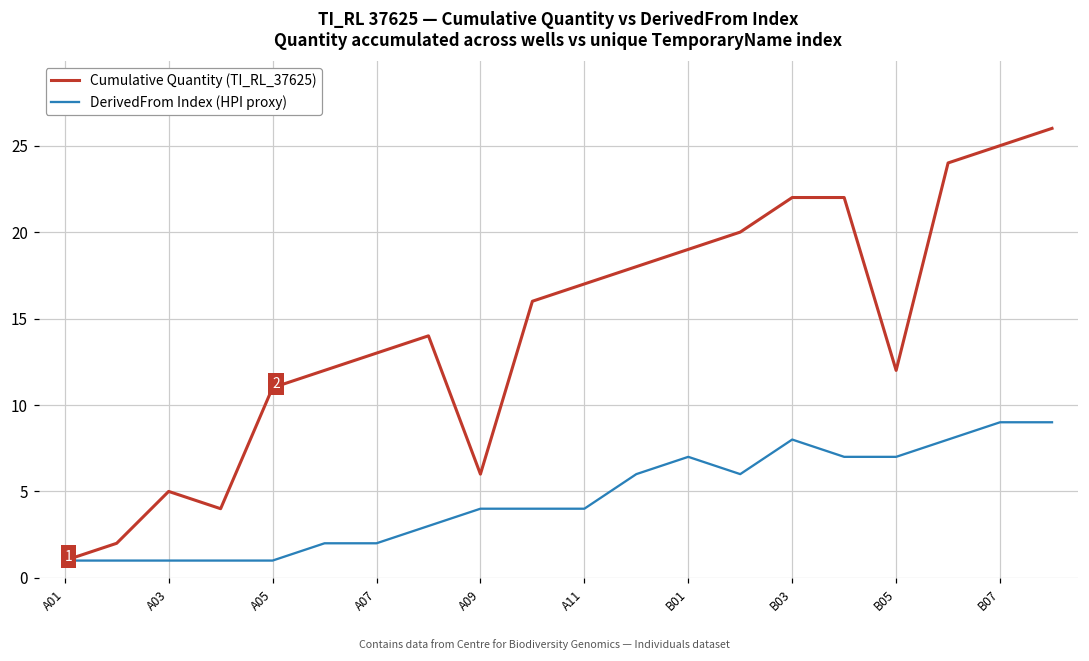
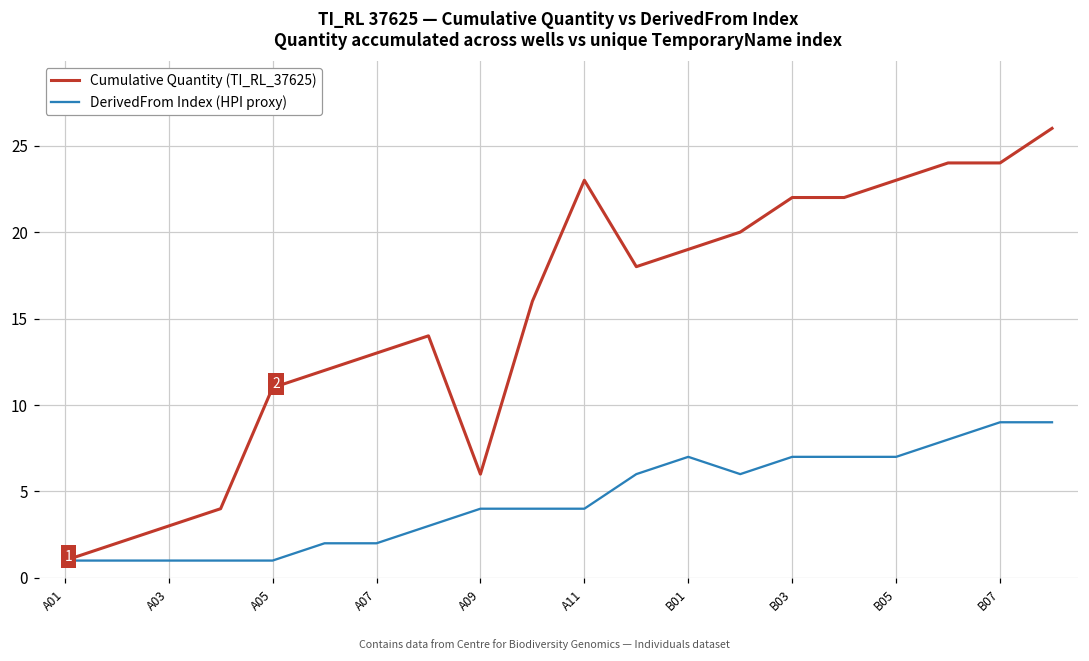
Cumulative Quantity (TI_RL_37625), A03: 5 -> 3
Cumulative Quantity (TI_RL_37625), A11: 17 -> 23
DerivedFrom Index (HPI proxy), B03: 8 -> 7
Cumulative Quantity (TI_RL_37625), B05: 12 -> 23
Cumulative Quantity (TI_RL_37625), B07: 25 -> 24
